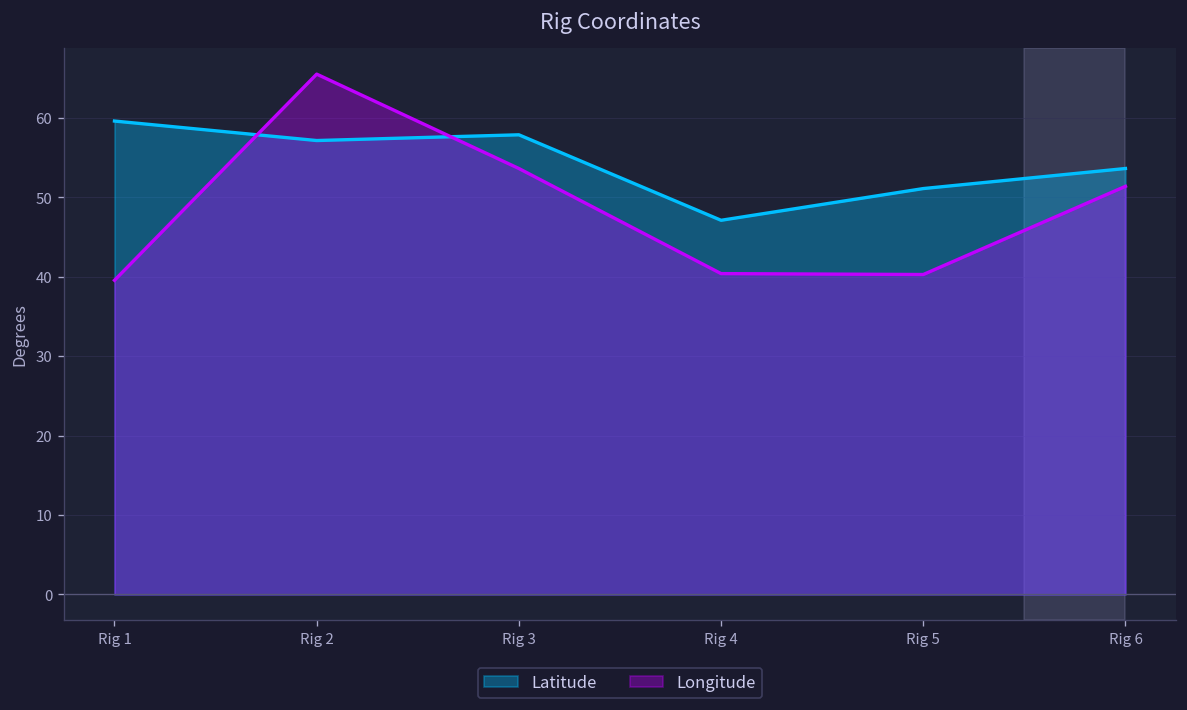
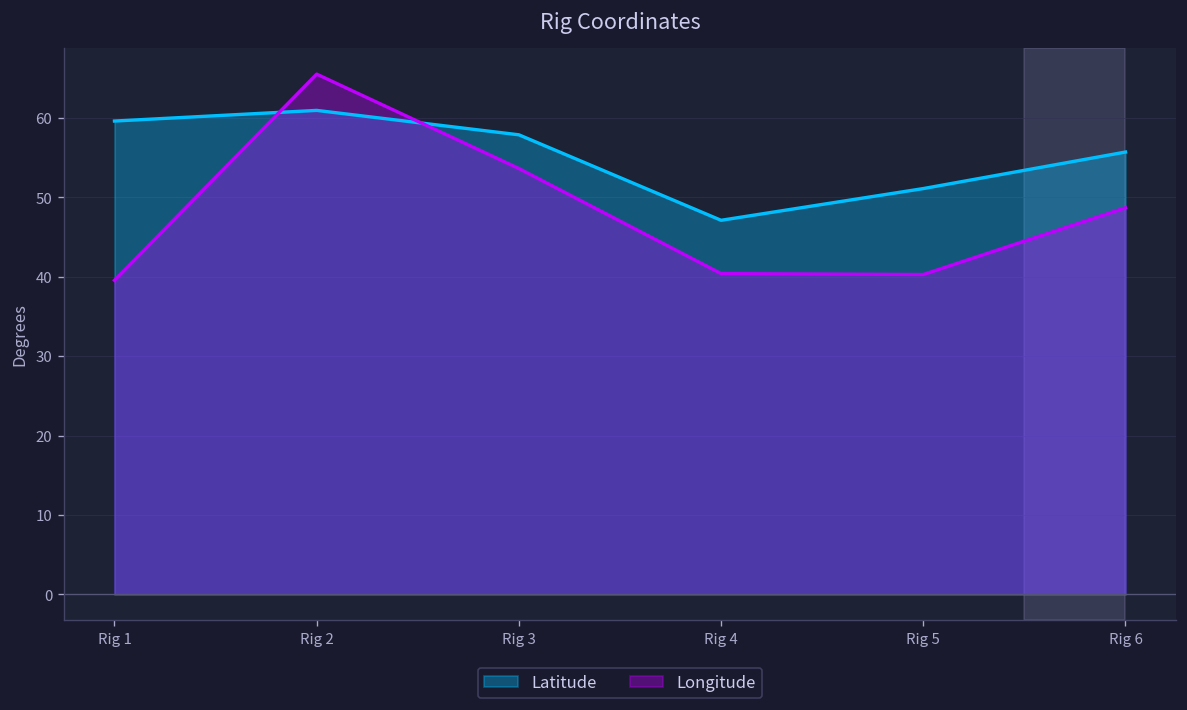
Latitude, Rig 2: 57 -> 61
Latitude, Rig 6: 54 -> 56
Longitude, Rig 6: 51 -> 49
